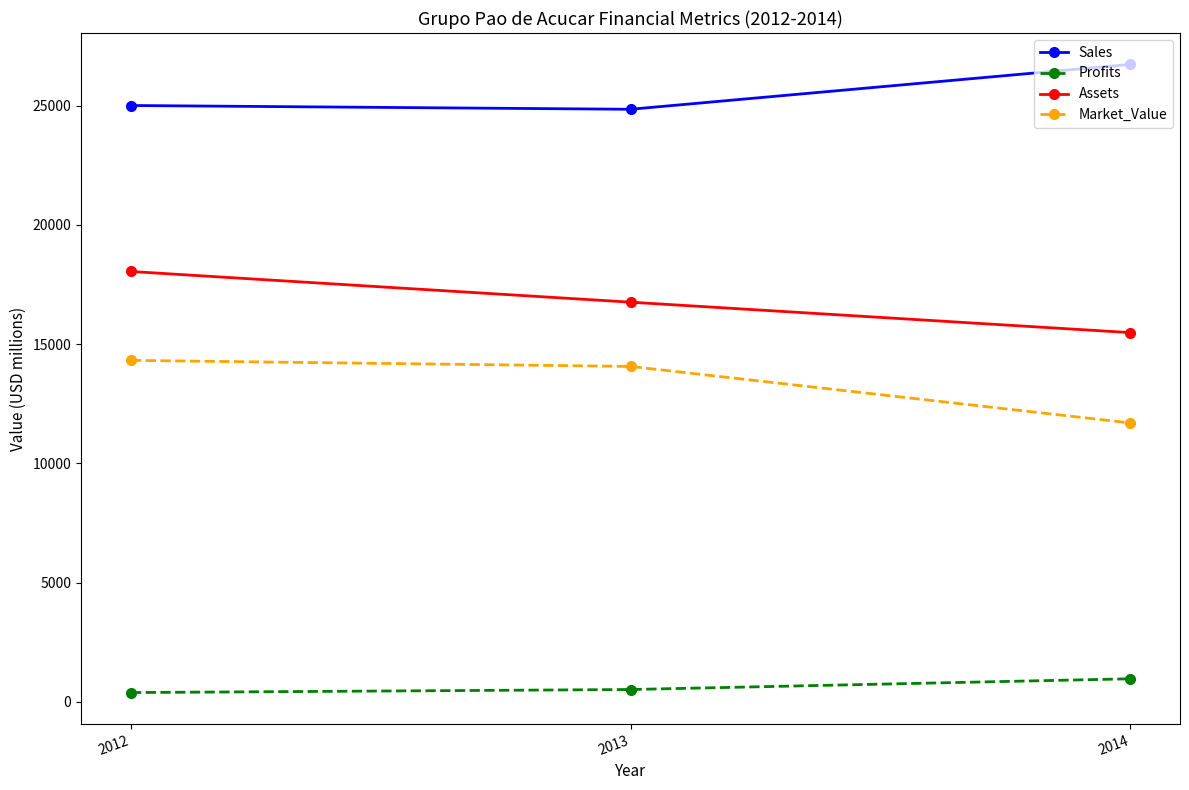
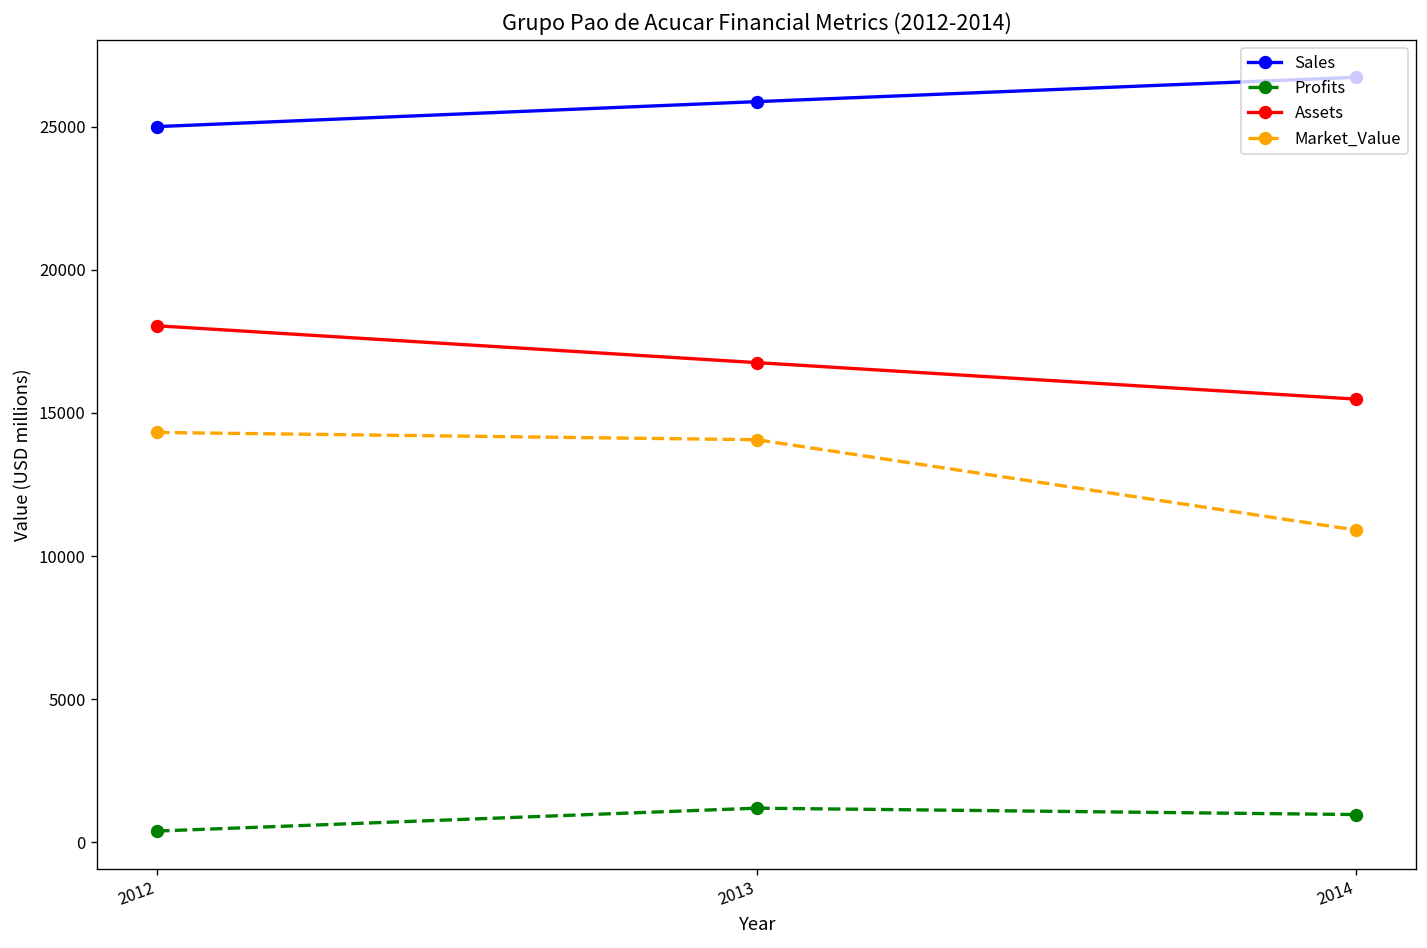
Sales, 2013: 24900 -> 25900
Profits, 2013: 500 -> 1200
Market_Value, 2014: 11700 -> 10900
